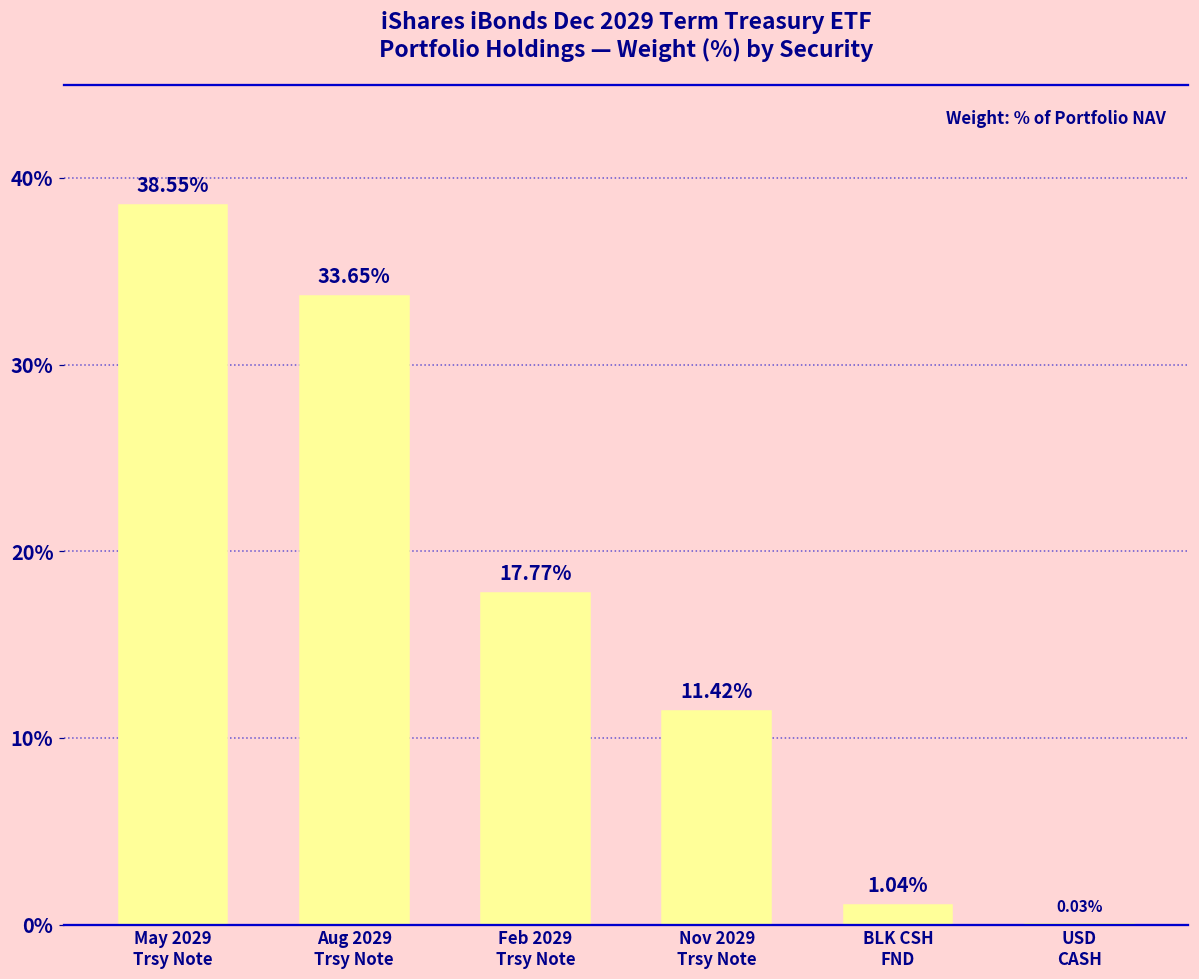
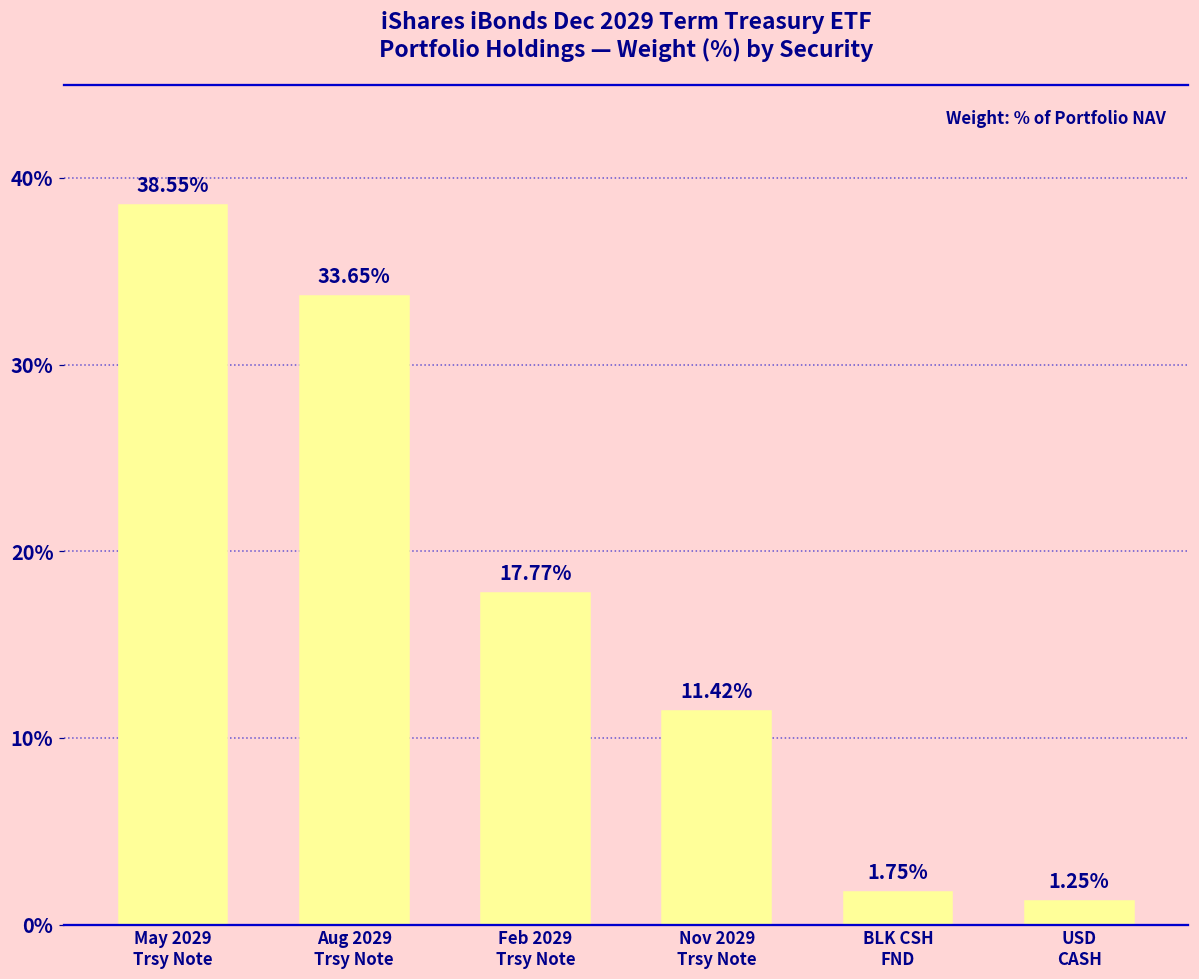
BLK CSH FND: 1.04% -> 1.75%
USD CASH: 0.03% -> 1.25%
